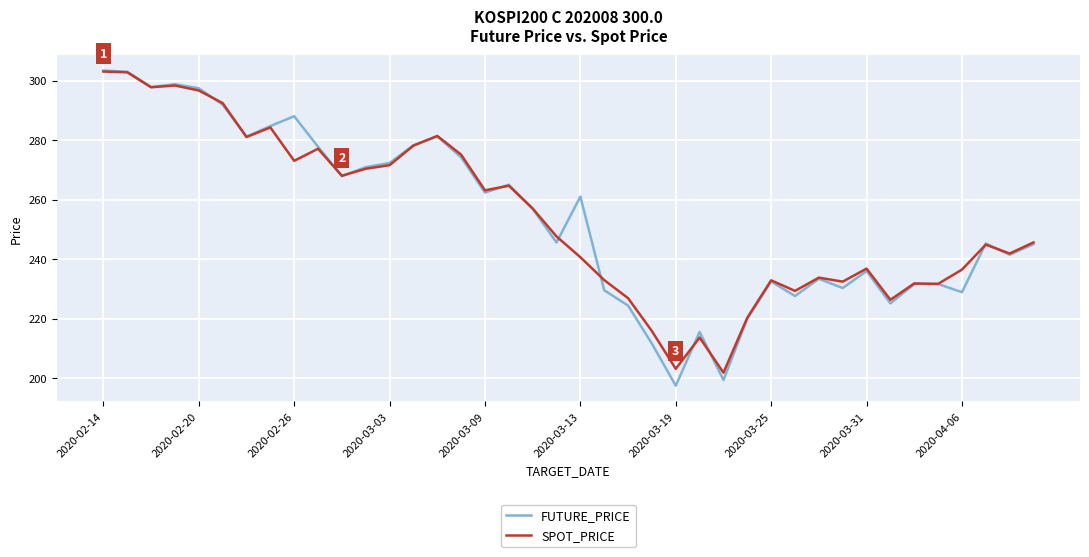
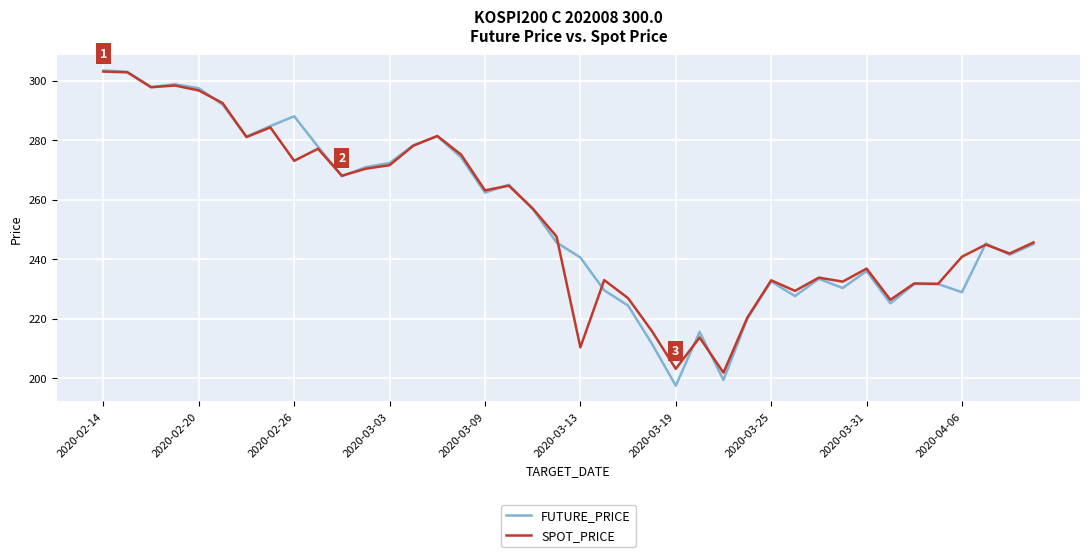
FUTURE_PRICE, 2020-03-13: 261 -> 241
SPOT_PRICE, 2020-03-13: 241 -> 210
SPOT_PRICE, 2020-04-06: 236 -> 241
